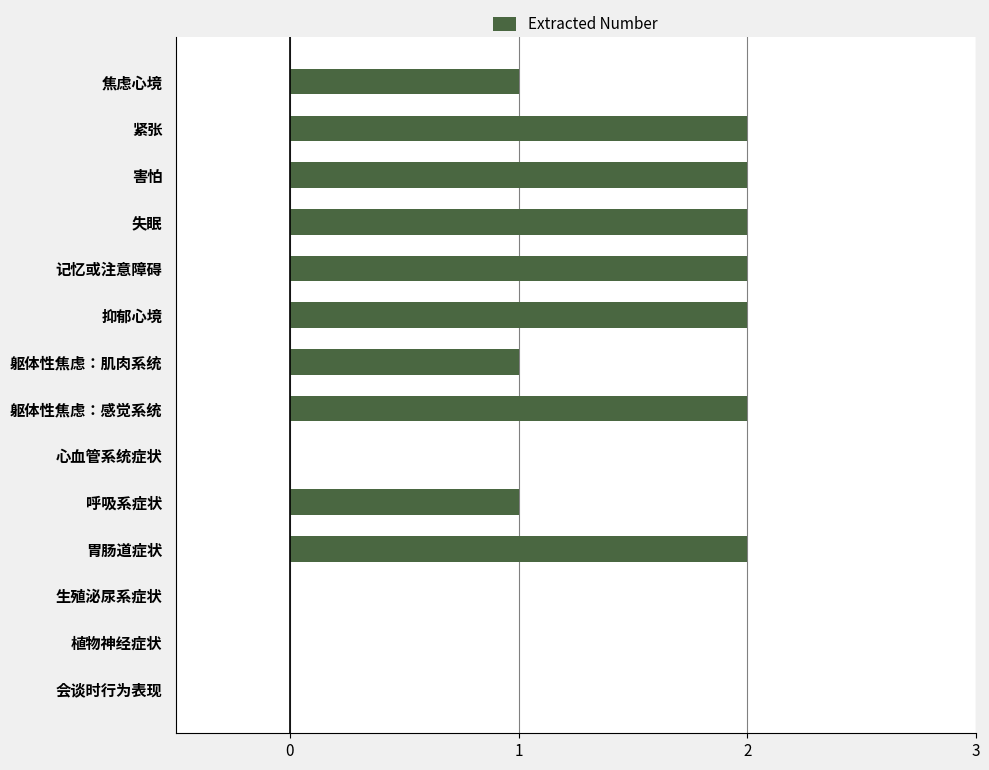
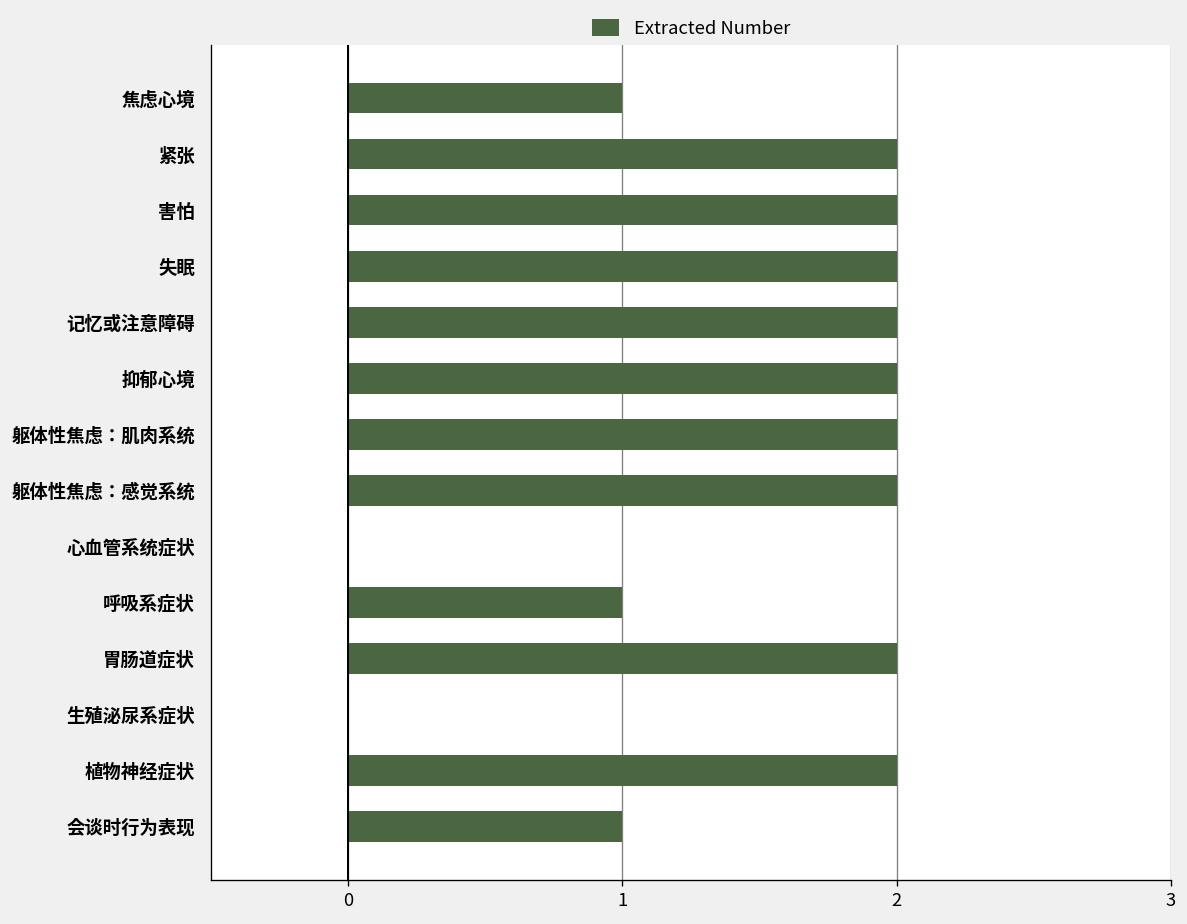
躯体性焦虑：肌肉系统: 1 -> 2
植物神经症状: 0 -> 2
会谈时行为表现: 0 -> 1
